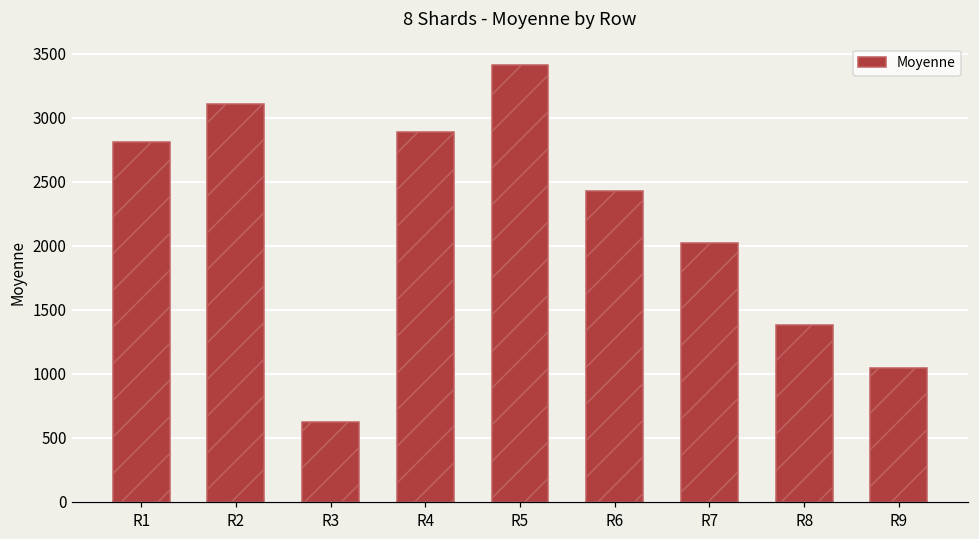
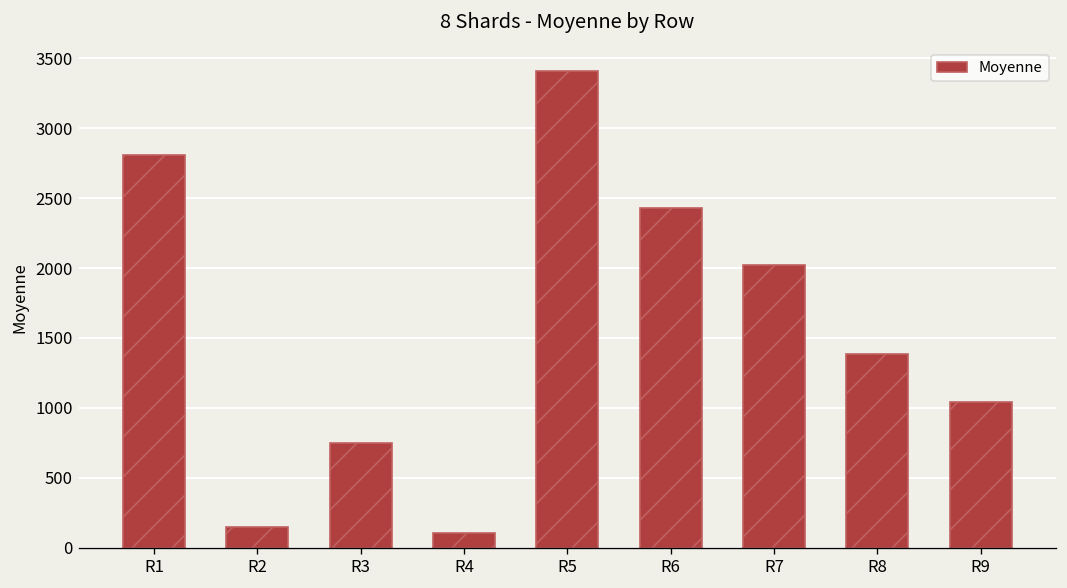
R2: 3110 -> 150
R3: 620 -> 750
R4: 2880 -> 100
